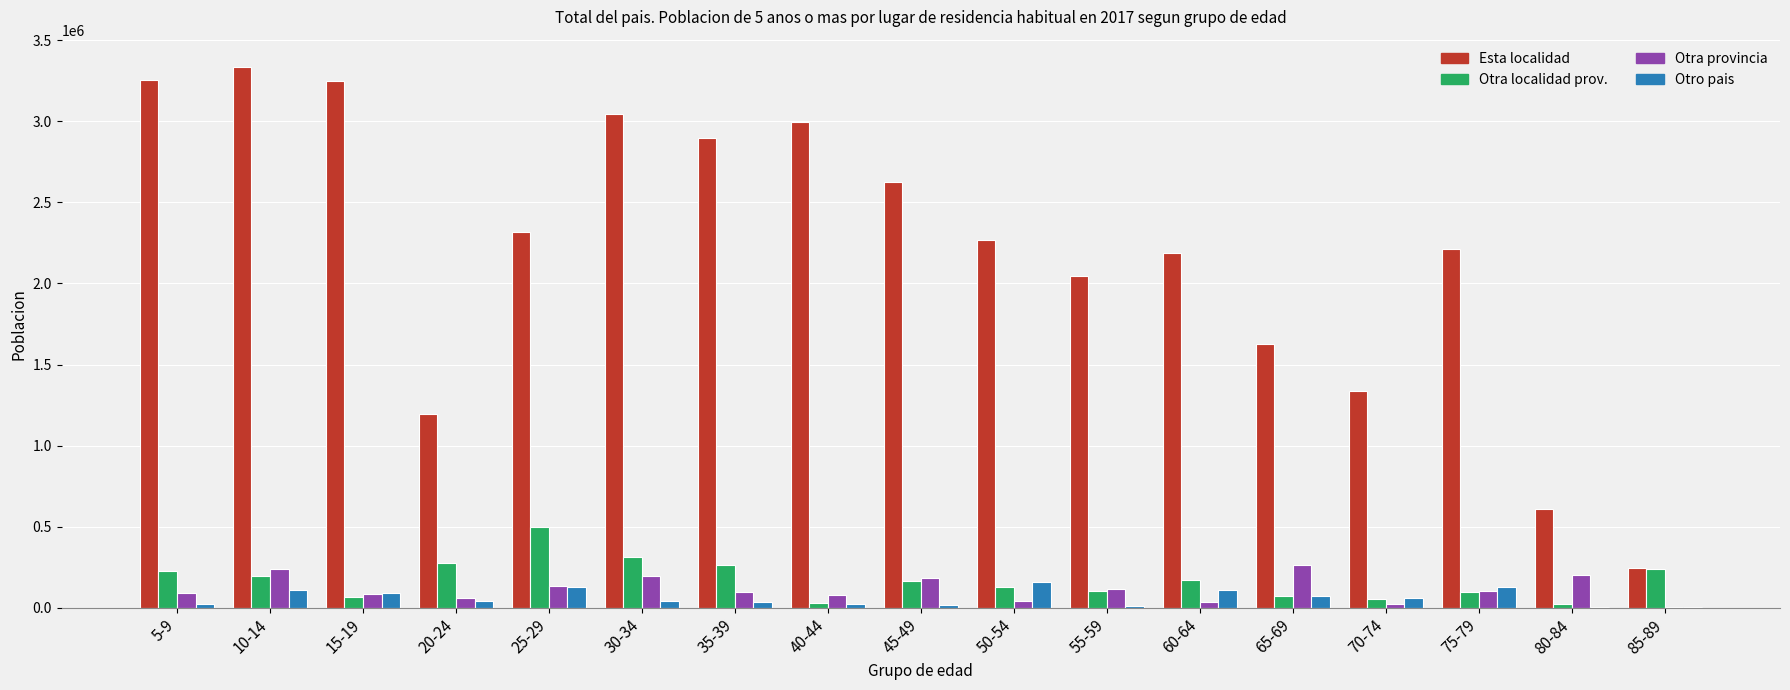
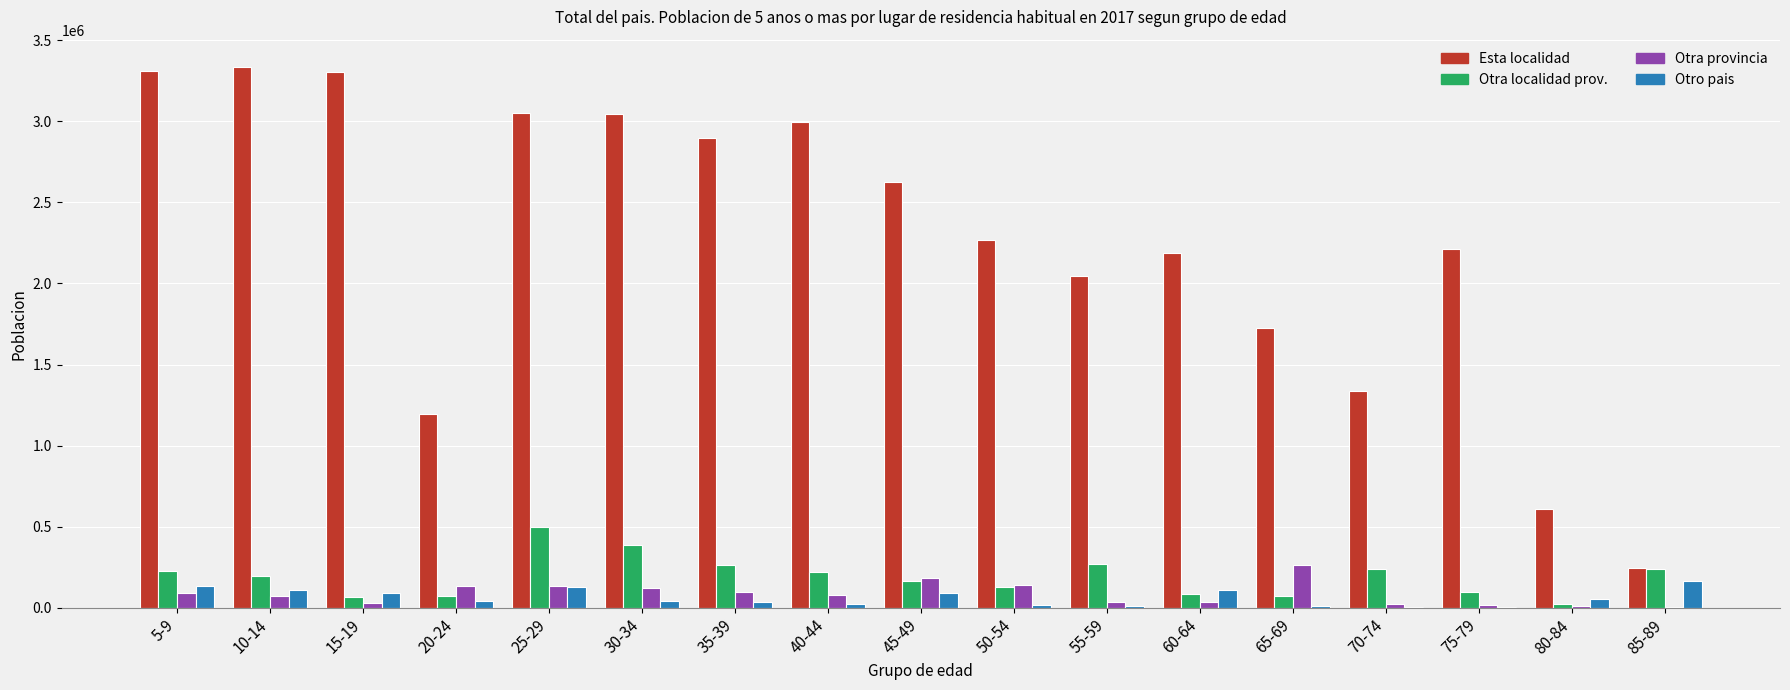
Esta localidad, 5-9: 3250000 -> 3310000
Otro pais, 5-9: 20000 -> 130000
Otra provincia, 10-14: 240000 -> 70000
Esta localidad, 15-19: 3250000 -> 3300000
Otra provincia, 15-19: 90000 -> 30000
Otra localidad prov., 20-24: 280000 -> 70000
Otra provincia, 20-24: 60000 -> 130000
Esta localidad, 25-29: 2320000 -> 3050000
Otra localidad prov., 30-34: 320000 -> 380000
Otra provincia, 30-34: 190000 -> 120000
Otra localidad prov., 40-44: 30000 -> 220000
Otro pais, 45-49: 20000 -> 90000
Otra provincia, 50-54: 40000 -> 140000
Otro pais, 50-54: 160000 -> 10000
Otra localidad prov., 55-59: 100000 -> 270000
Otra provincia, 55-59: 110000 -> 40000
Otra localidad prov., 60-64: 170000 -> 90000
Esta localidad, 65-69: 1630000 -> 1730000
Otro pais, 65-69: 70000 -> 10000
Otra localidad prov., 70-74: 50000 -> 240000
Otro pais, 70-74: 60000 -> 10000
Otra provincia, 75-79: 100000 -> 20000
Otro pais, 75-79: 130000 -> 0
Otra provincia, 80-84: 200000 -> 10000
Otro pais, 80-84: 0 -> 50000
Otro pais, 85-89: 0 -> 160000
